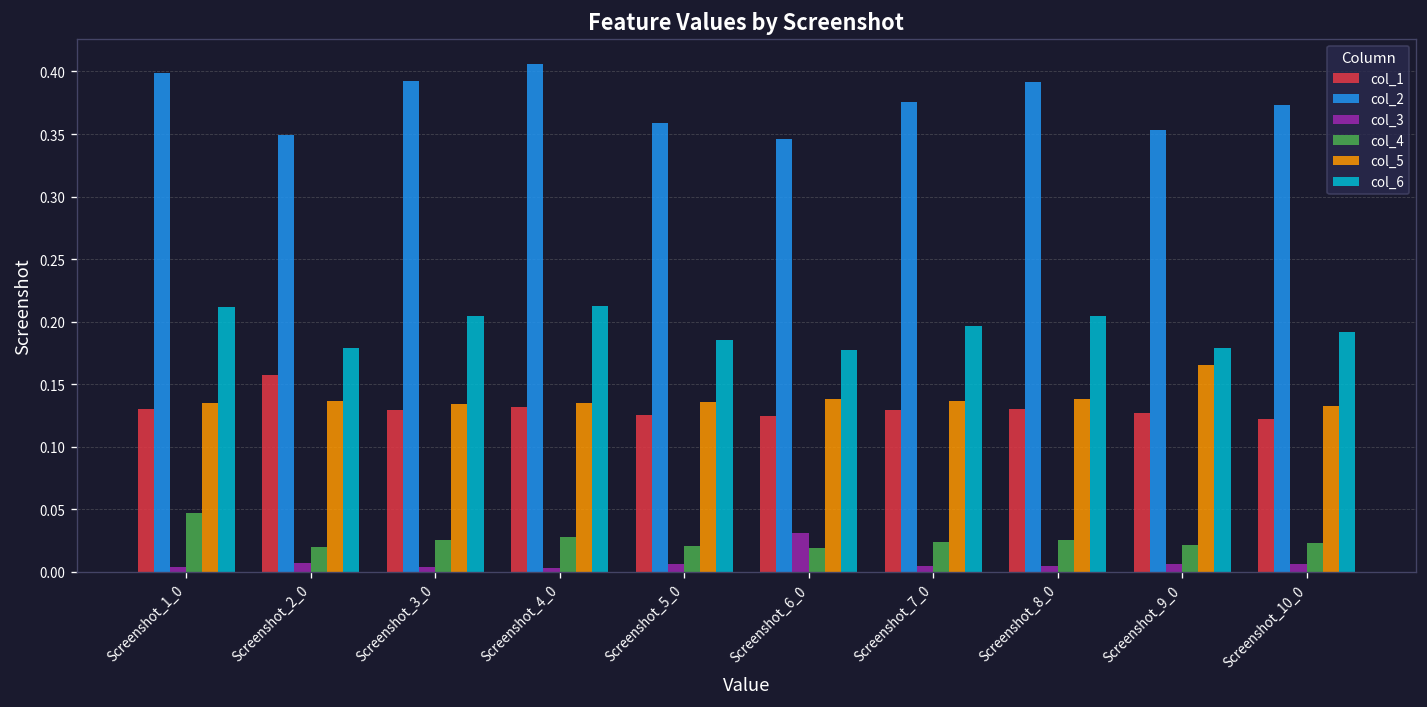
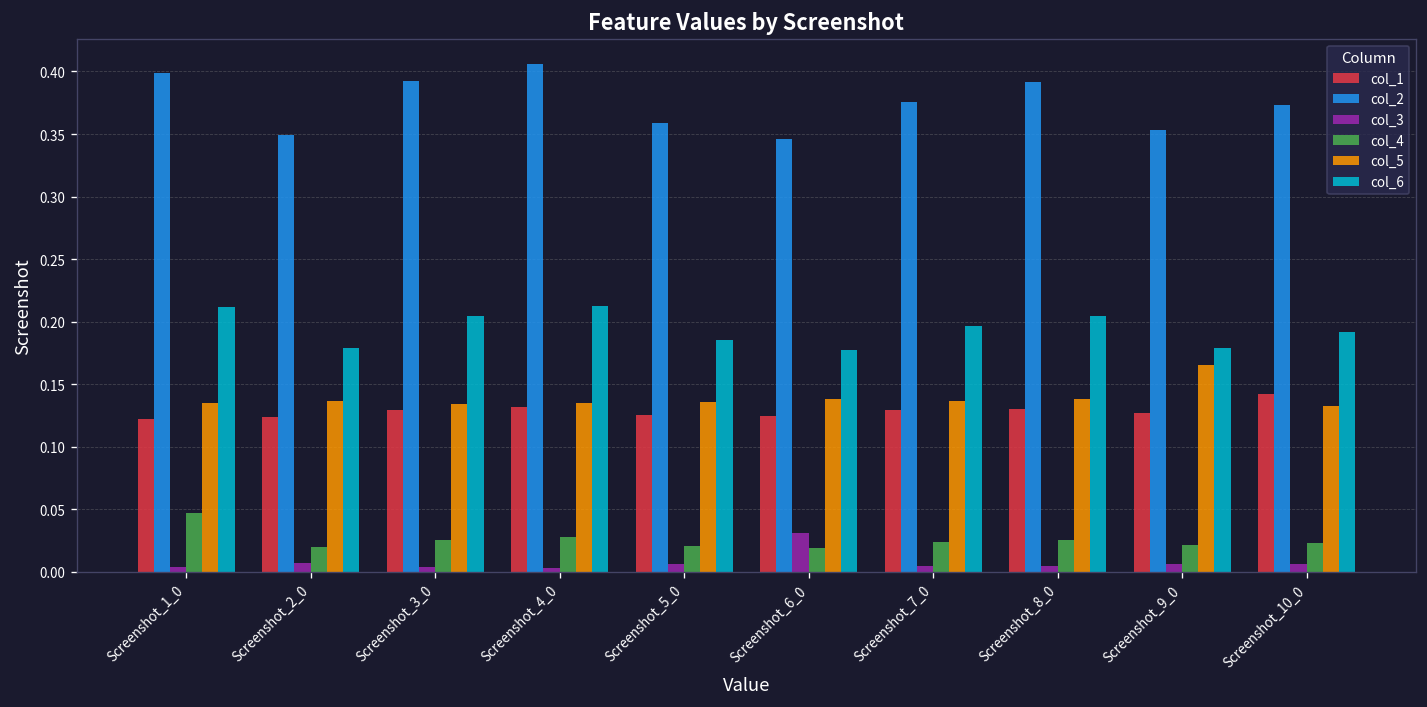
col_1, Screenshot_1_0: 0.130 -> 0.122
col_1, Screenshot_2_0: 0.157 -> 0.124
col_1, Screenshot_10_0: 0.122 -> 0.142
